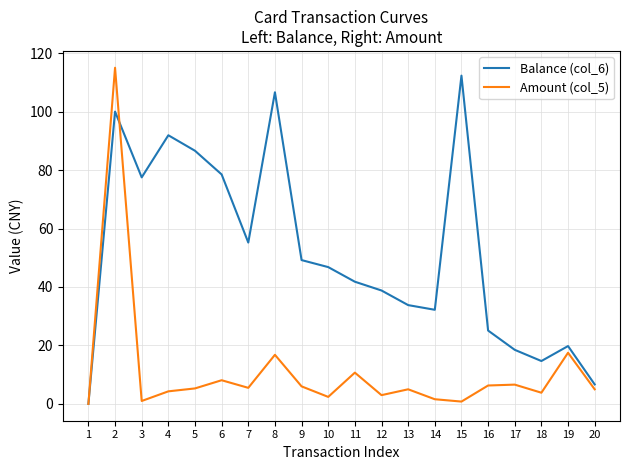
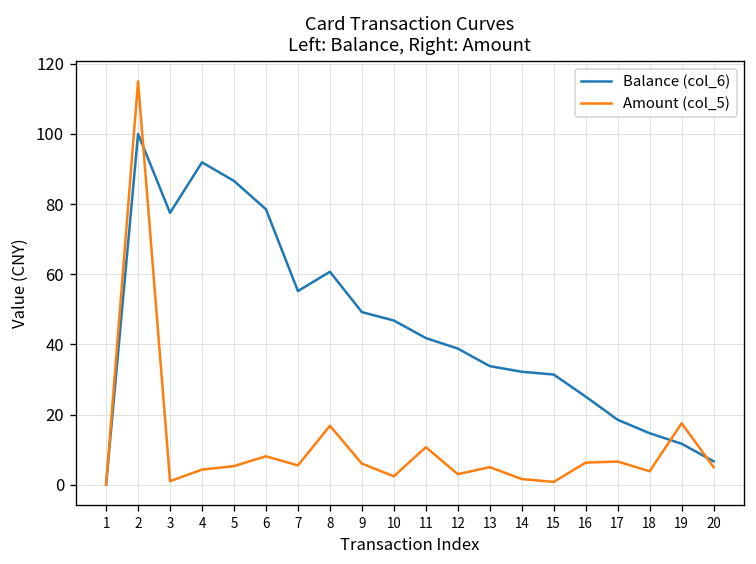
Balance (col_6), 8: 107 -> 61
Balance (col_6), 15: 112 -> 31
Balance (col_6), 19: 20 -> 12
